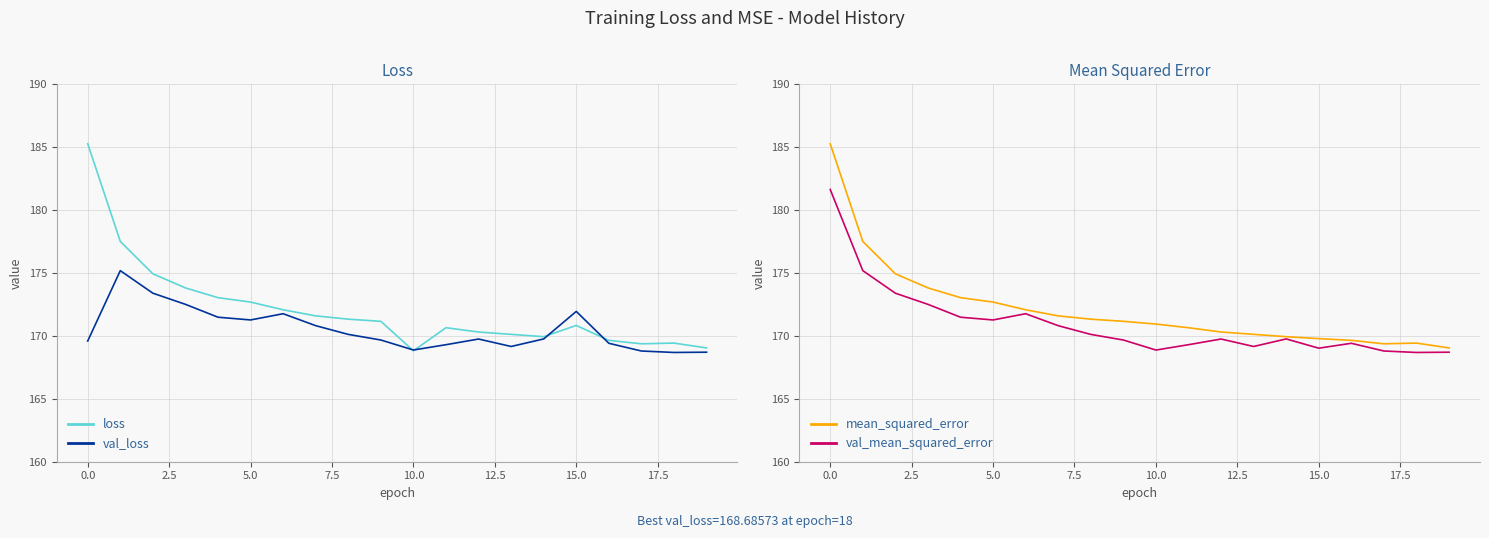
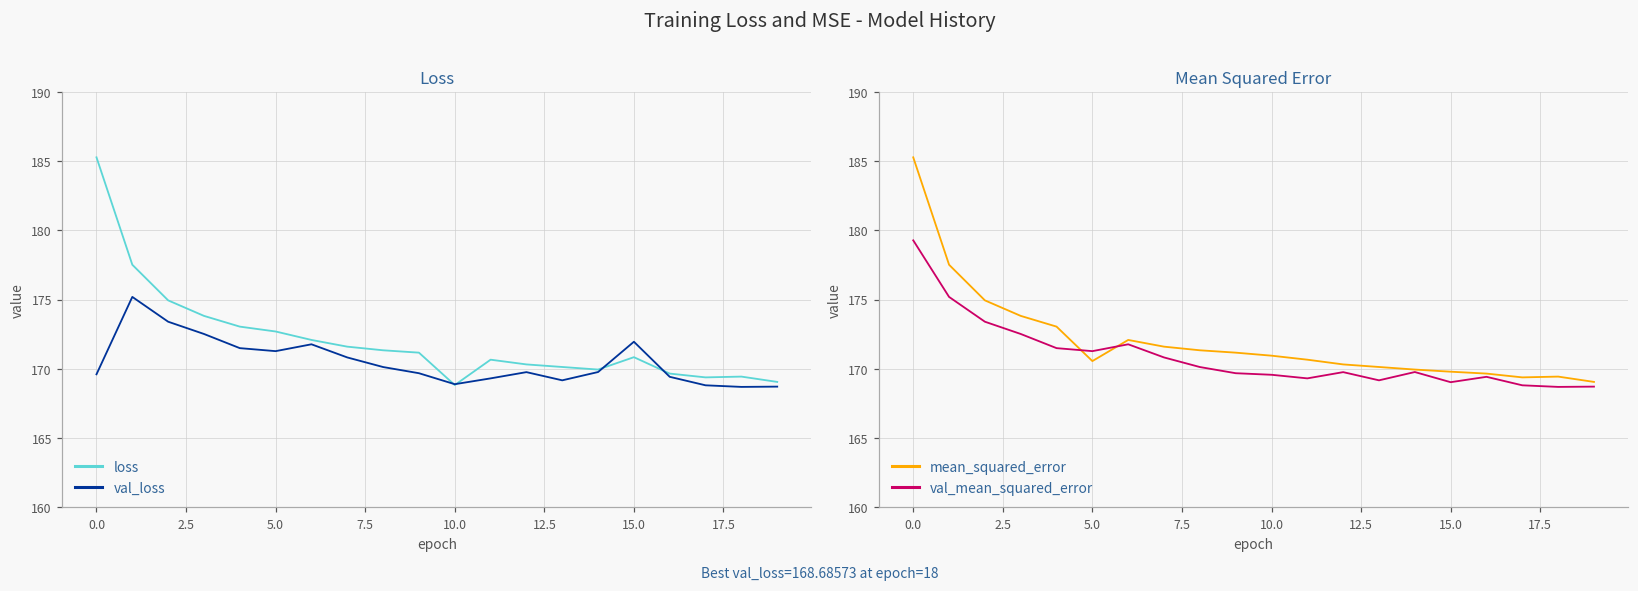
Mean Squared Error, val_mean_squared_error, 0.0: 181.6 -> 179.3
Mean Squared Error, mean_squared_error, 5.0: 172.7 -> 170.6
Mean Squared Error, val_mean_squared_error, 10.0: 168.9 -> 169.6
